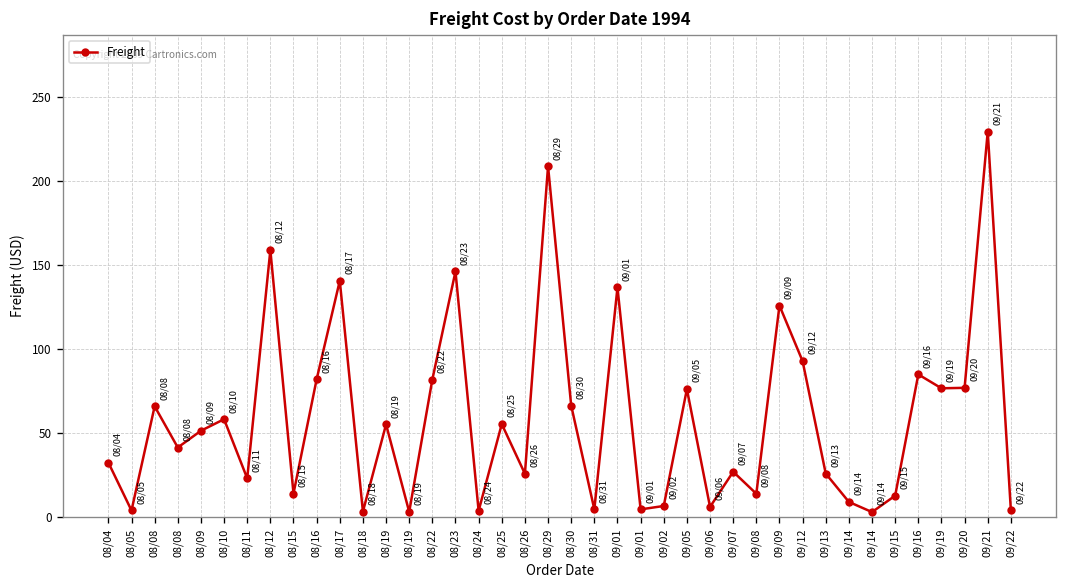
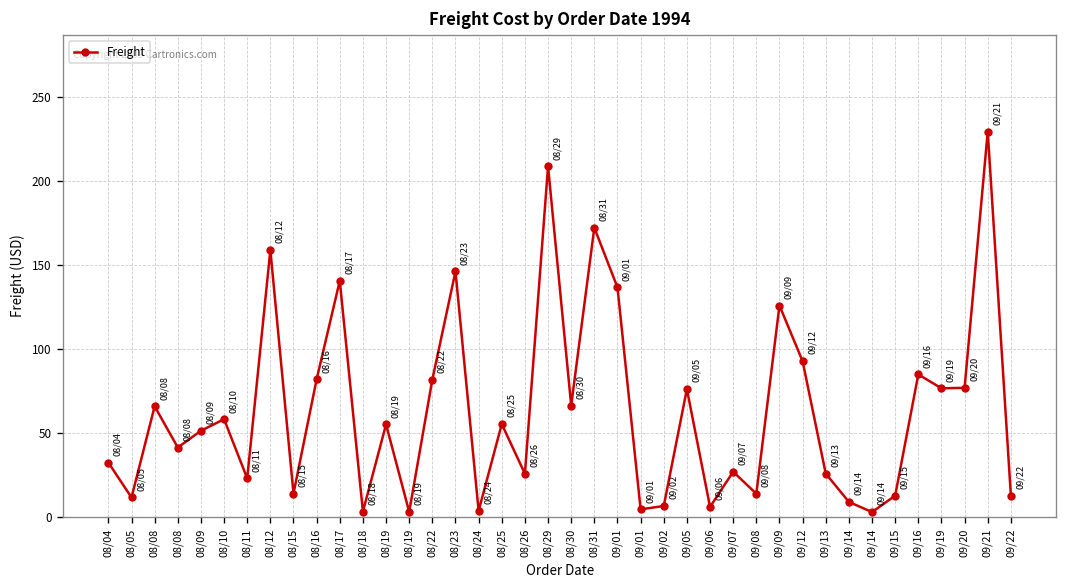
08/05: 4 -> 12
08/31: 5 -> 172
09/22: 4 -> 13
